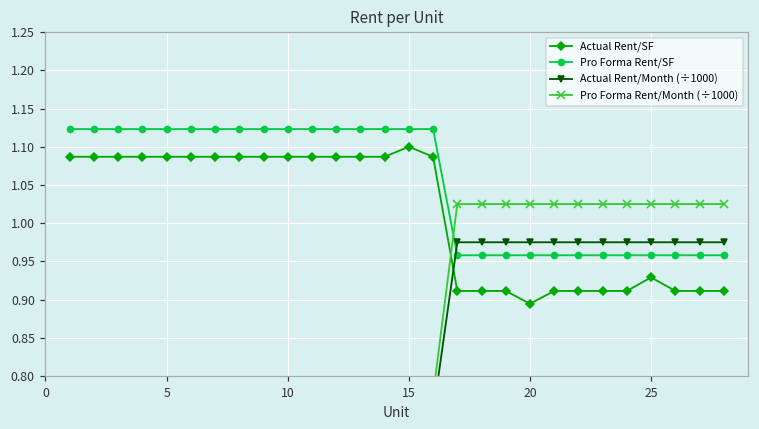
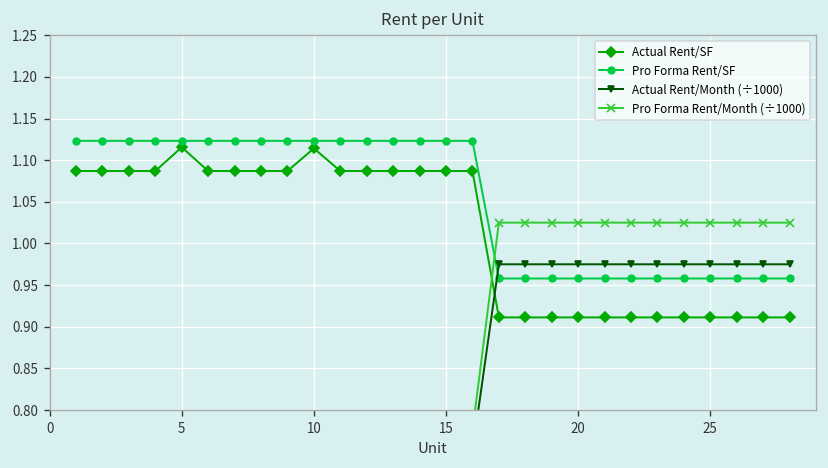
Actual Rent/SF, 5: 1.09 -> 1.12
Actual Rent/SF, 10: 1.09 -> 1.11
Actual Rent/SF, 15: 1.10 -> 1.09
Actual Rent/SF, 20: 0.89 -> 0.91
Actual Rent/SF, 25: 0.93 -> 0.91
